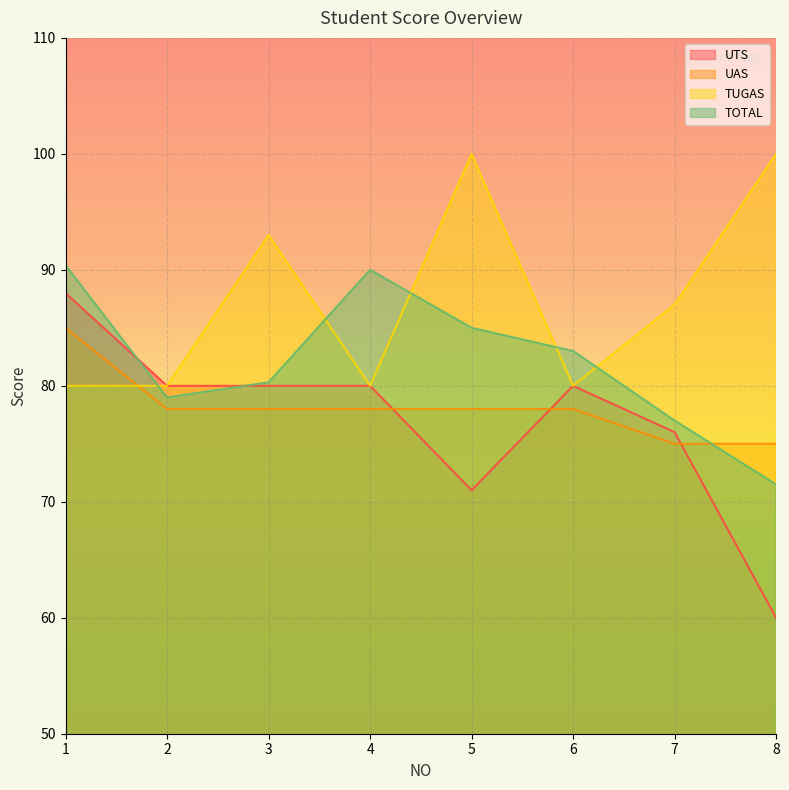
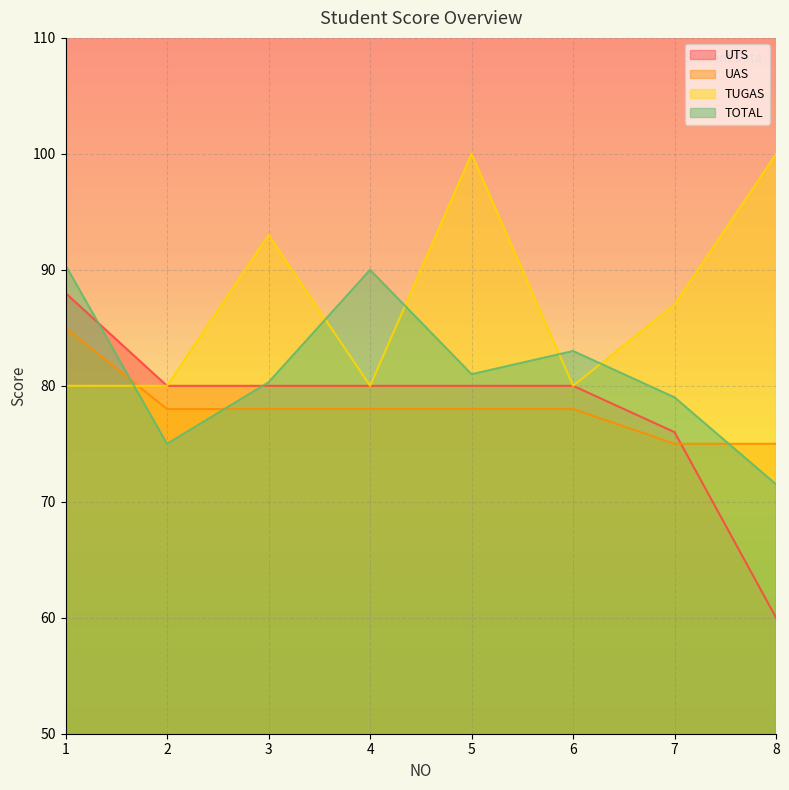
TOTAL, 2: 79 -> 75
UTS, 5: 71 -> 80
TOTAL, 5: 85 -> 81
TOTAL, 7: 77 -> 79
